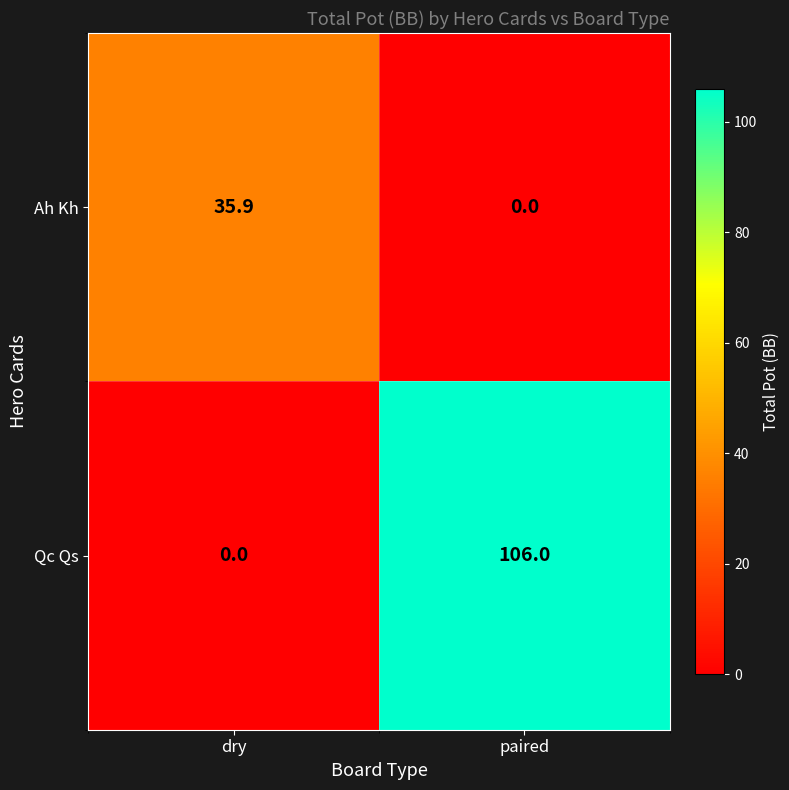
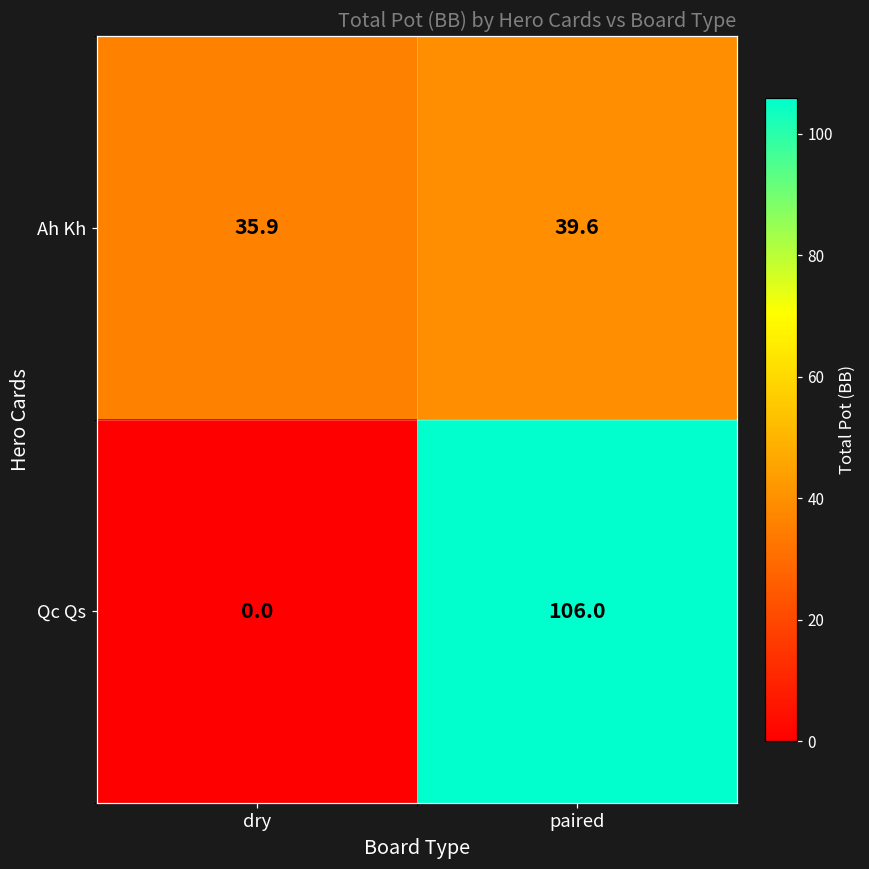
Ah Kh, paired: 0.0 -> 39.6
